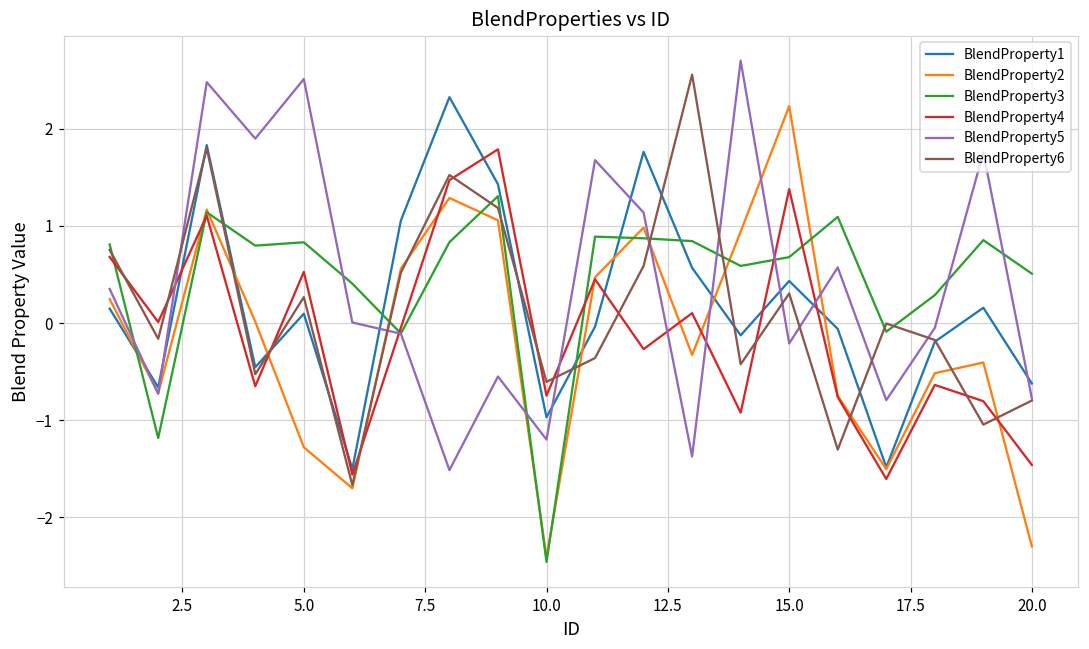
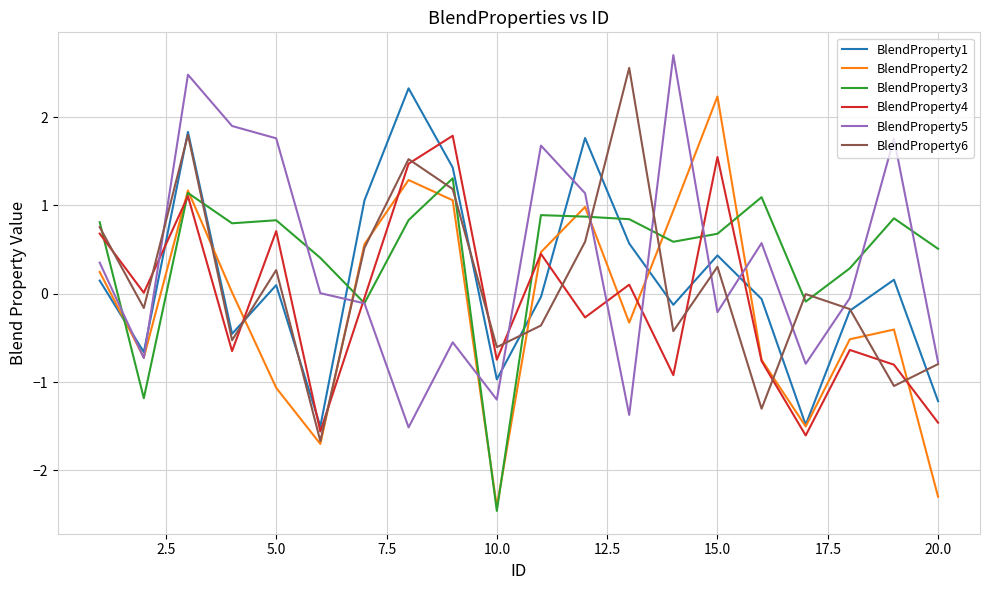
BlendProperty2, 5.0: -1.3 -> -1.1
BlendProperty4, 5.0: 0.5 -> 0.7
BlendProperty5, 5.0: 2.5 -> 1.8
BlendProperty4, 15.0: 1.4 -> 1.5
BlendProperty1, 20.0: -0.6 -> -1.2
